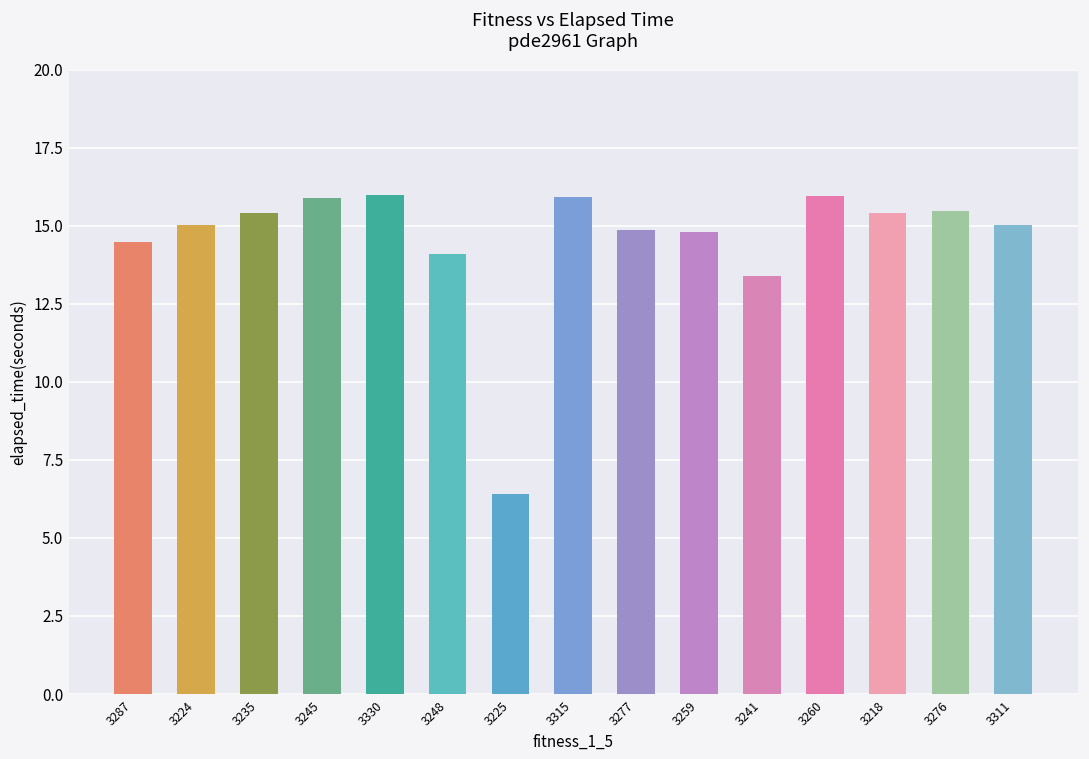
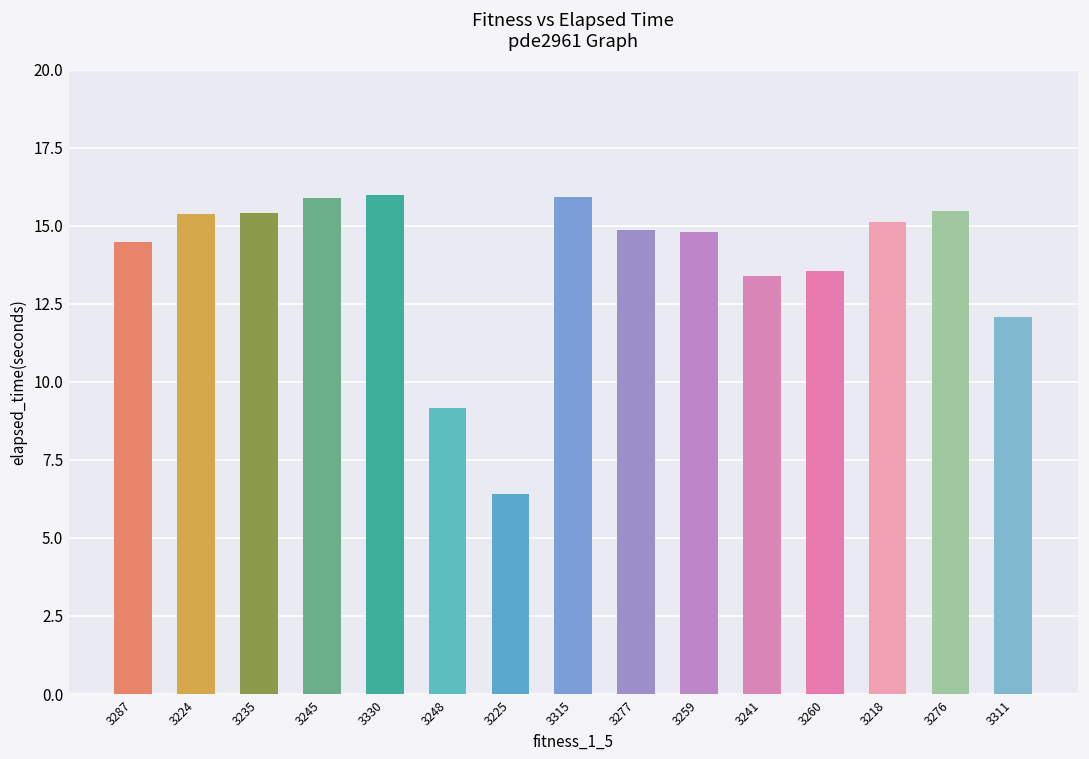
3224: 15.0 -> 15.4
3248: 14.1 -> 9.2
3260: 16.0 -> 13.6
3218: 15.4 -> 15.1
3311: 15.0 -> 12.1
